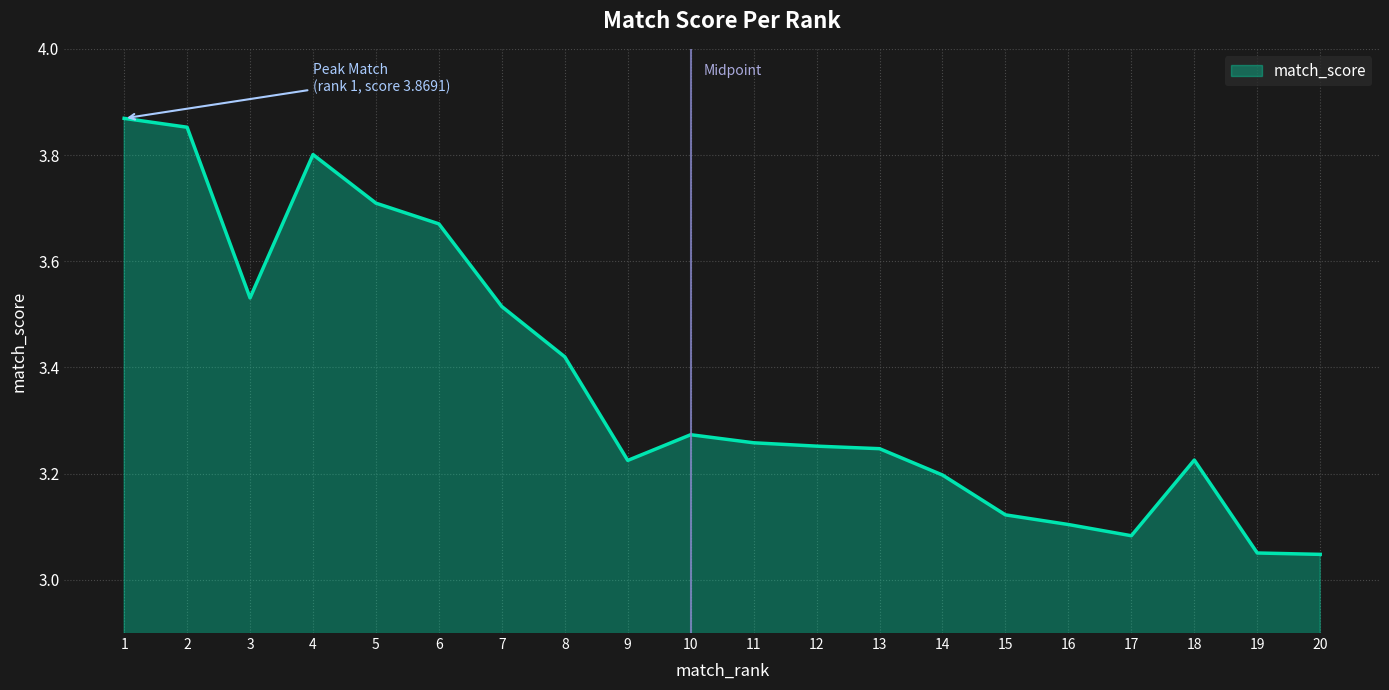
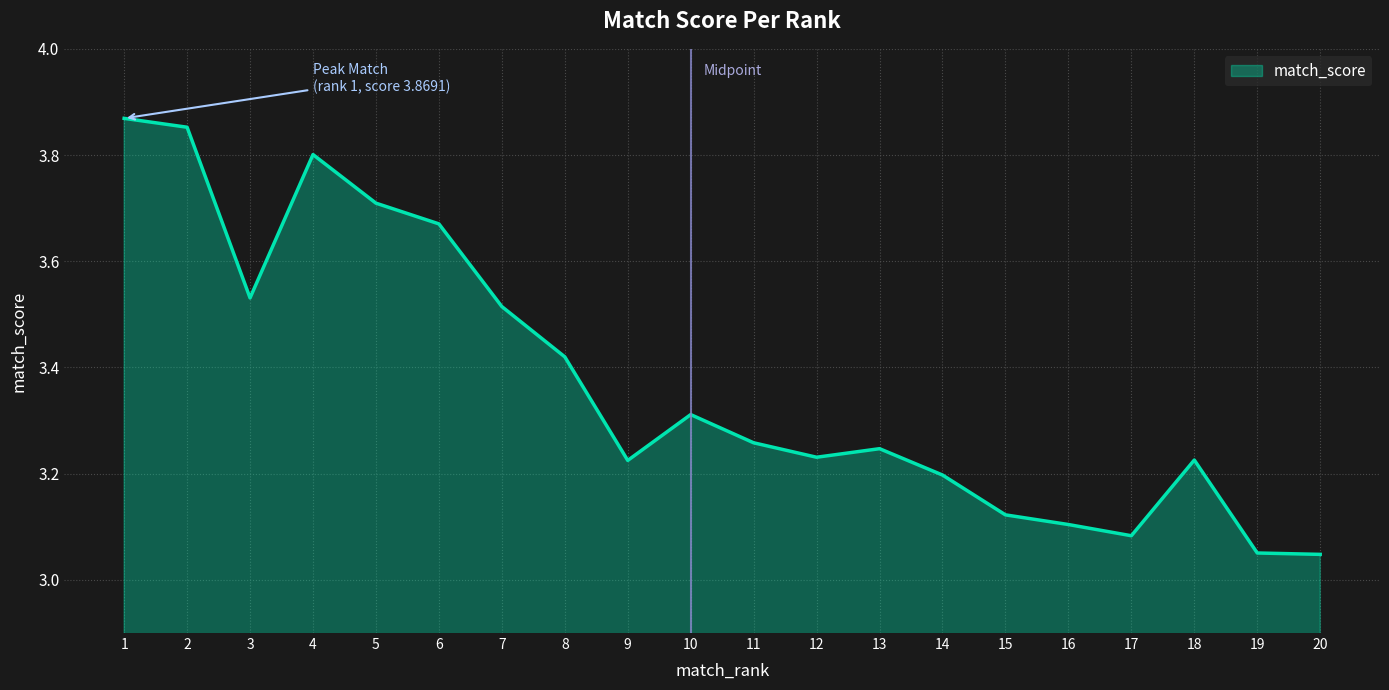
10: 3.27 -> 3.31
12: 3.25 -> 3.23
